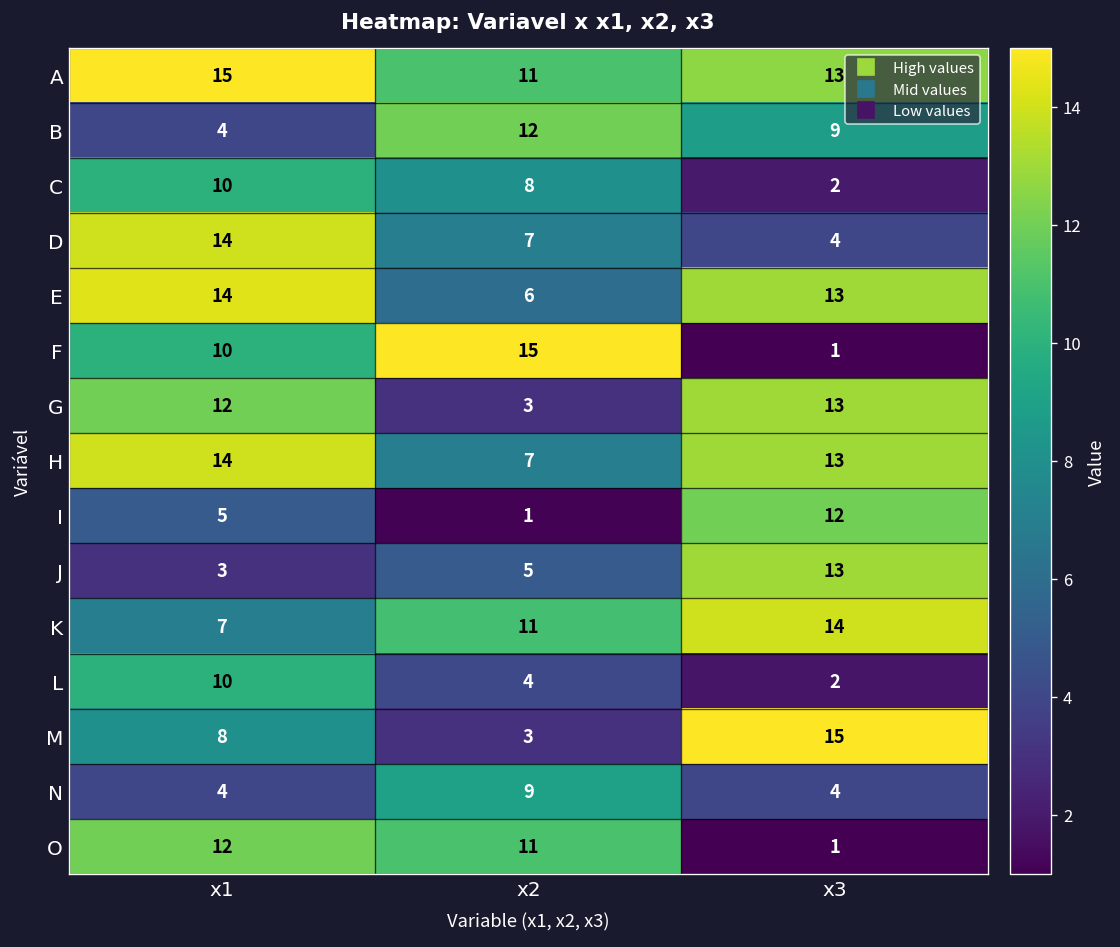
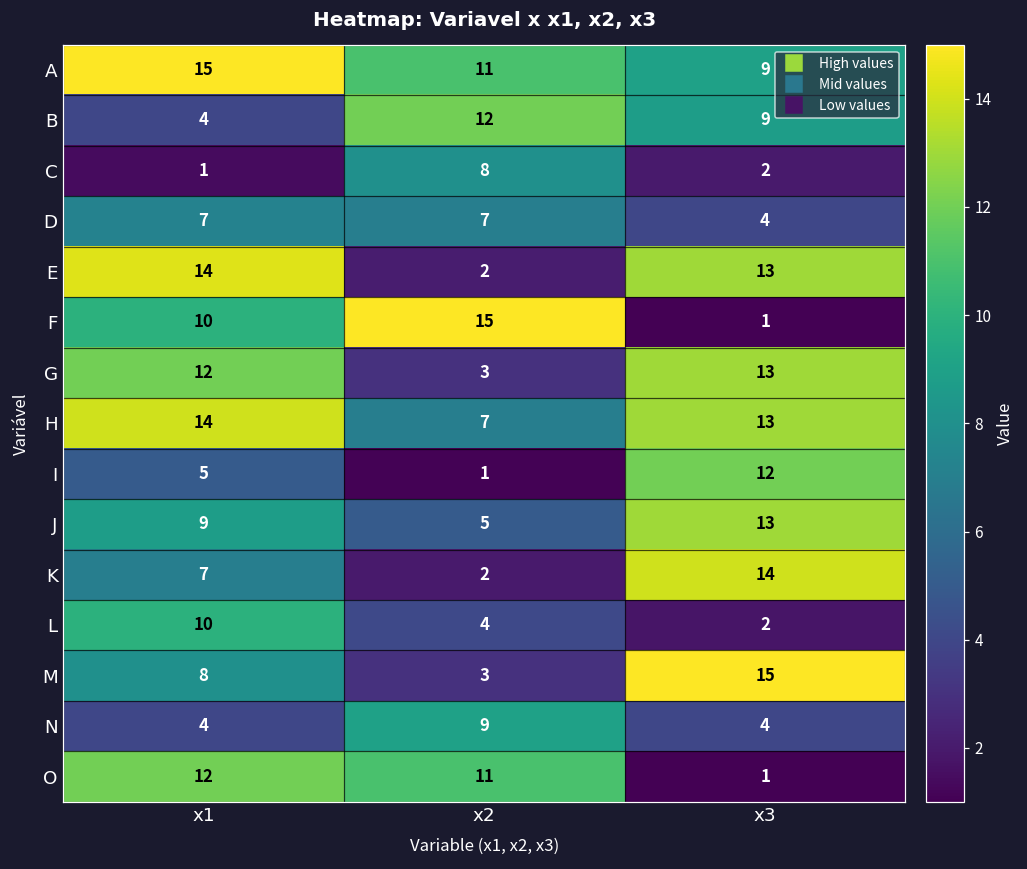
A, x3: 13 -> 9
C, x1: 10 -> 1
D, x1: 14 -> 7
E, x2: 6 -> 2
J, x1: 3 -> 9
K, x2: 11 -> 2
